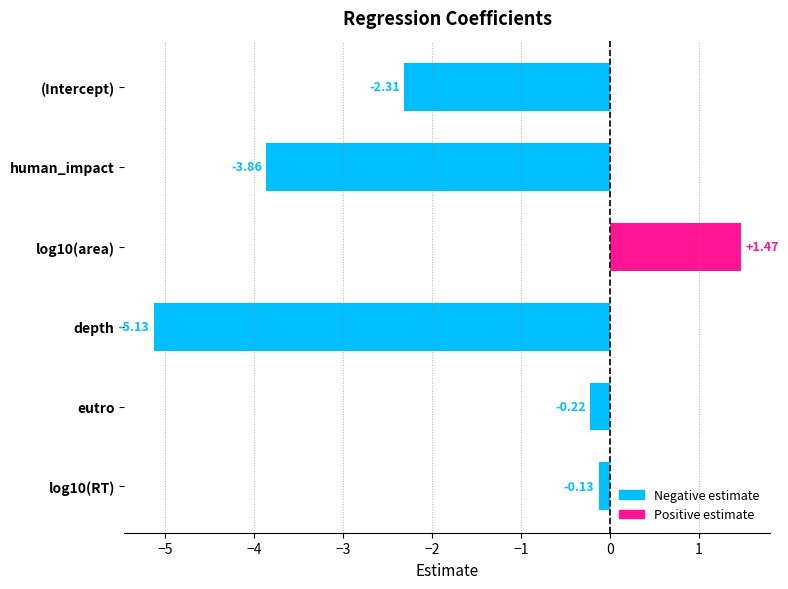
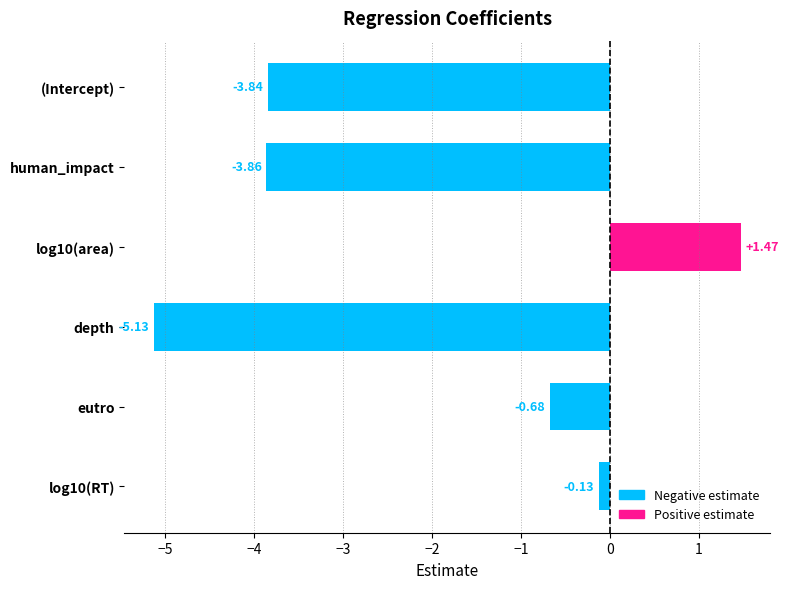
(Intercept): -2.31 -> -3.84
eutro: -0.22 -> -0.68
